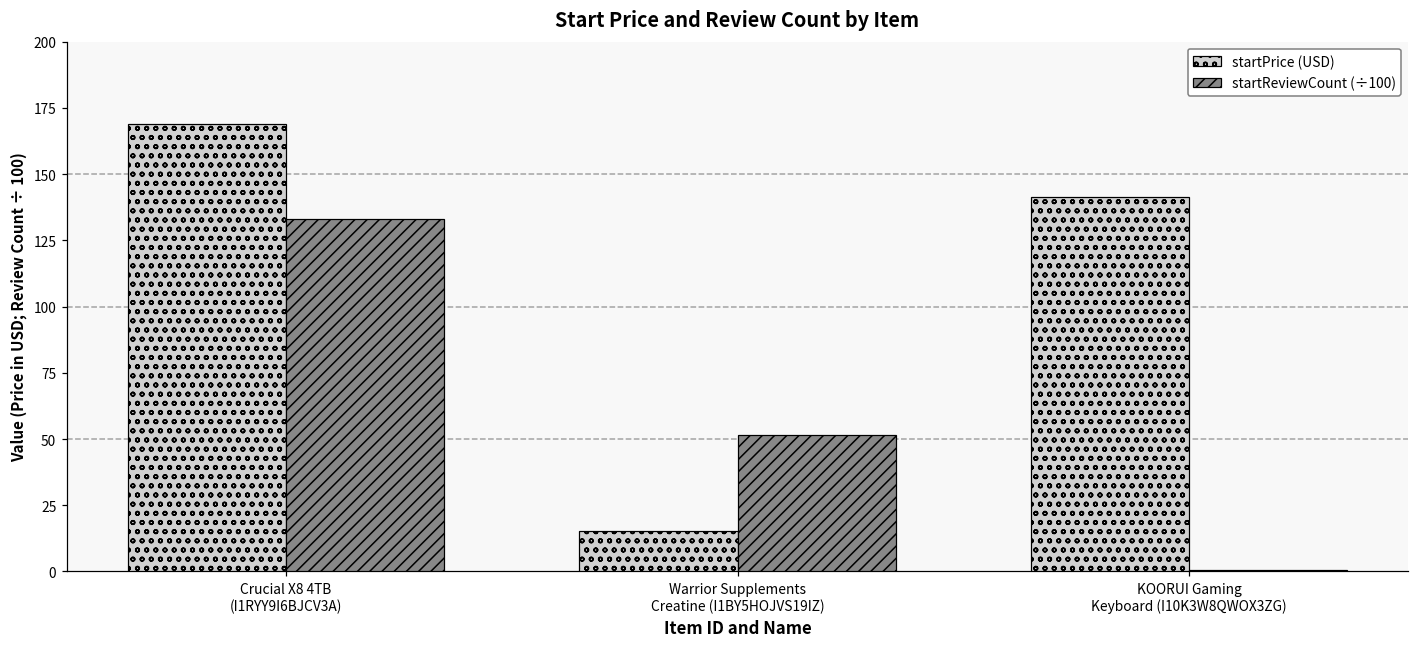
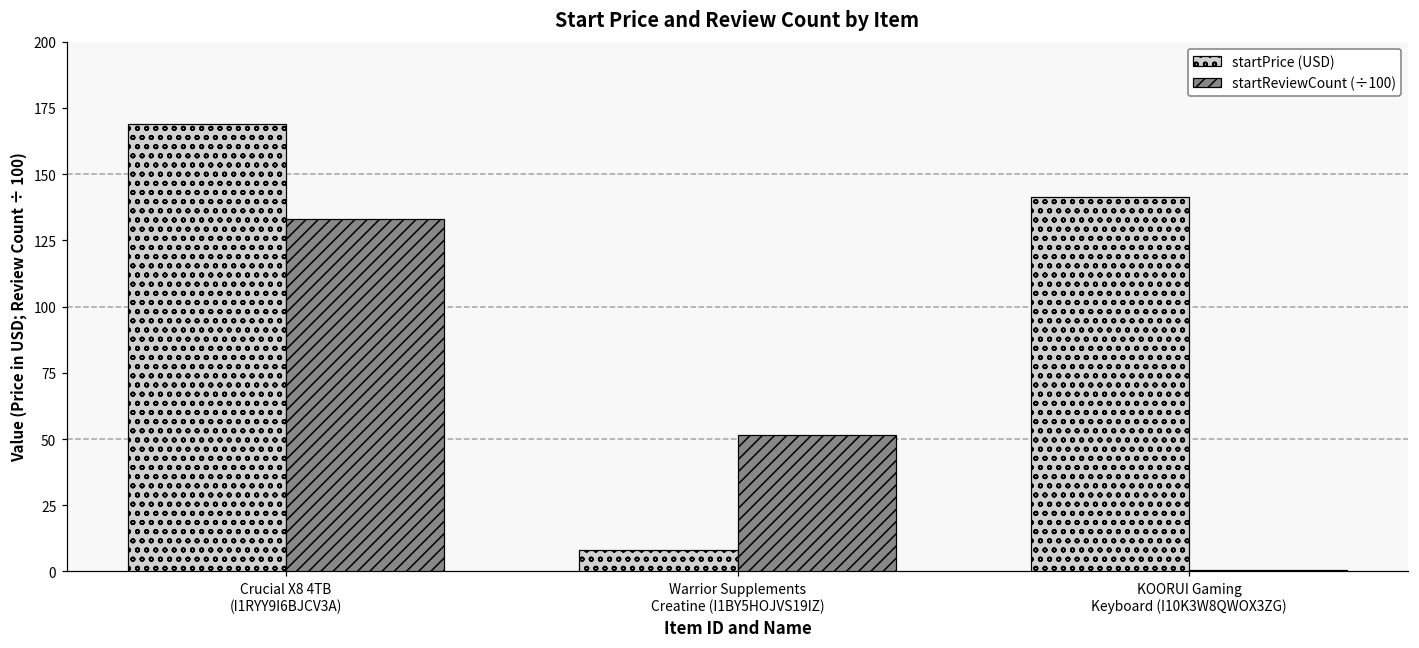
startPrice (USD), Warrior Supplements Creatine (I1BY5HOJVS19IZ): 15 -> 8
